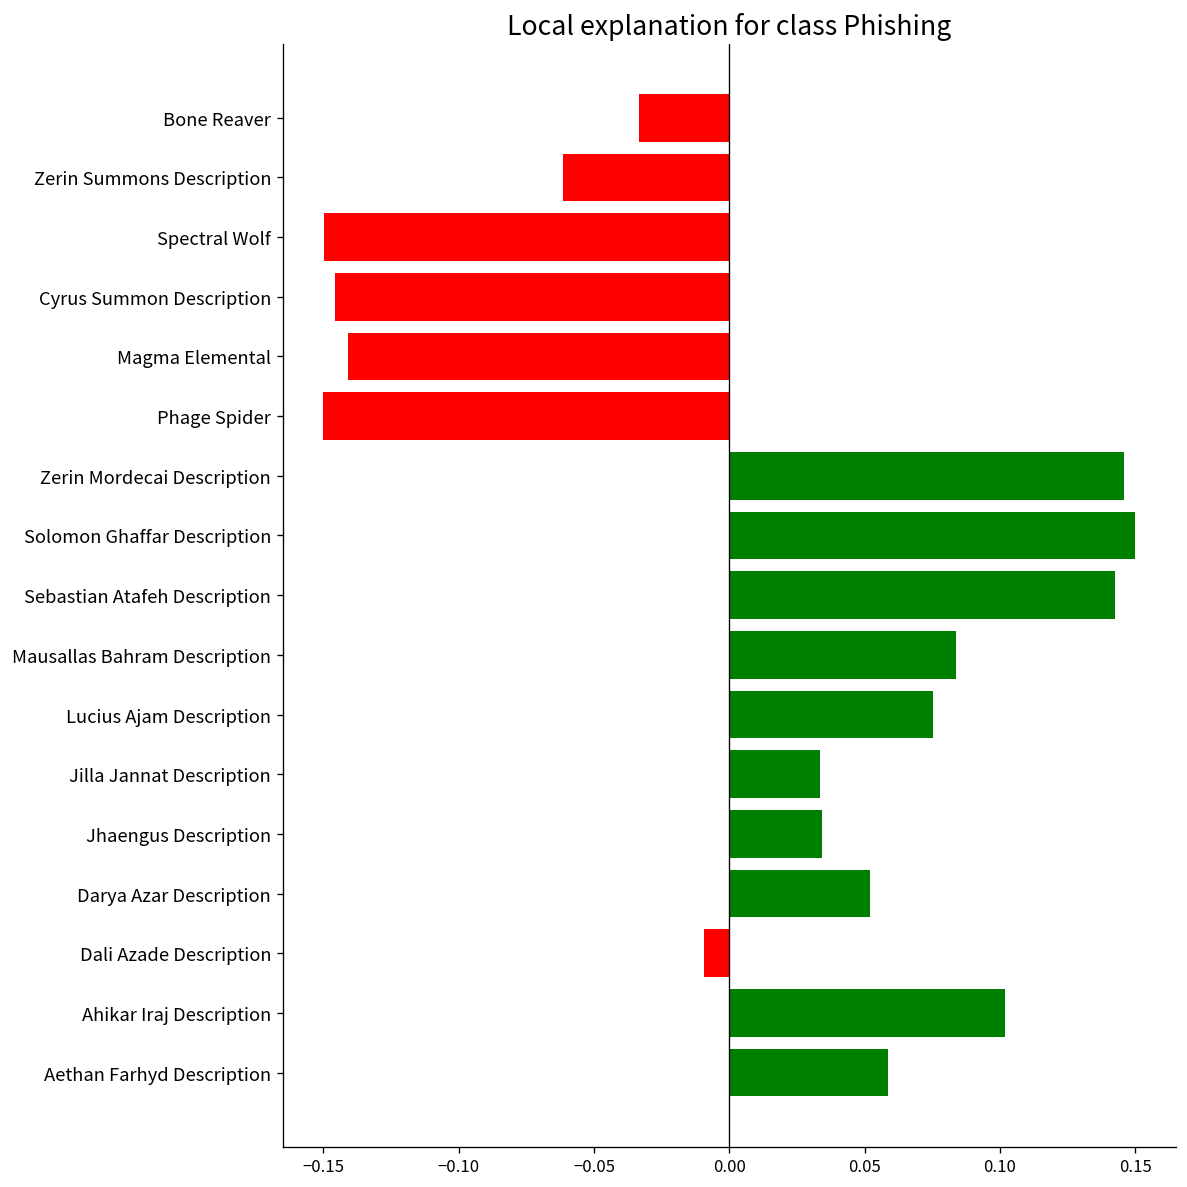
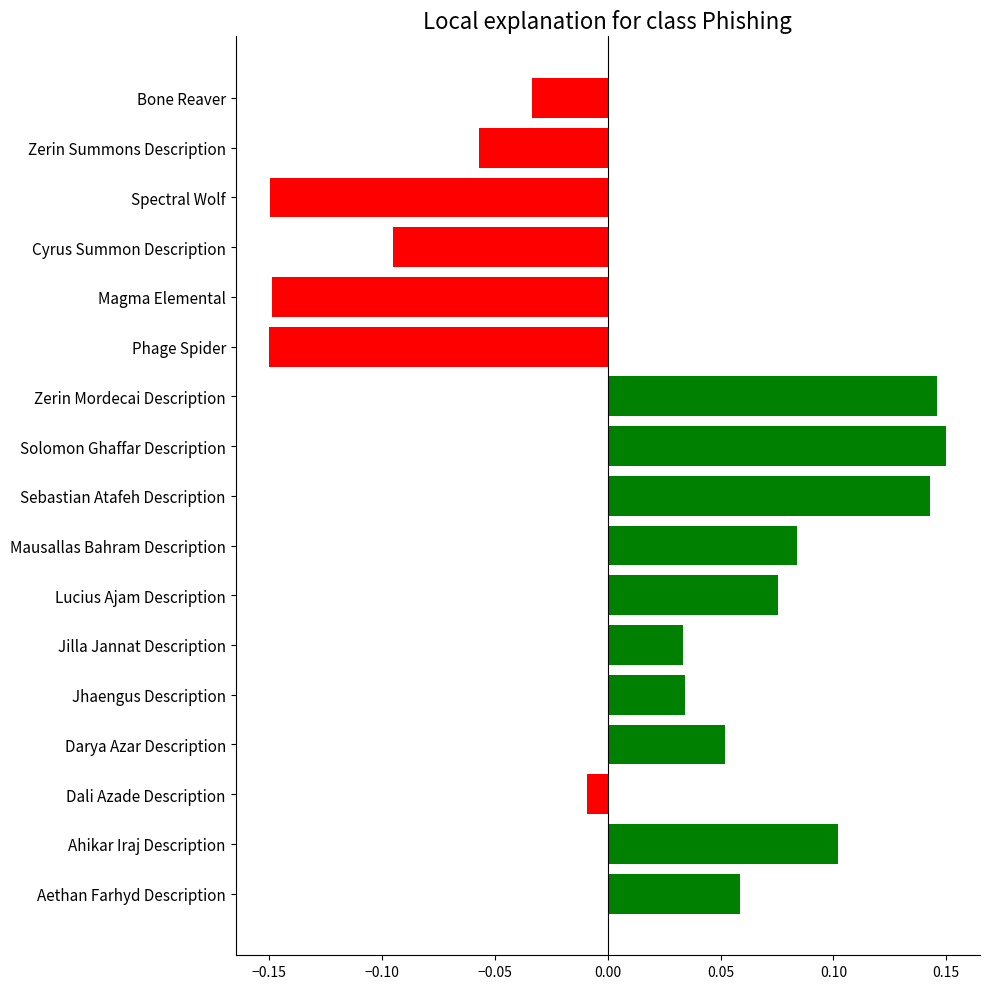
Zerin Summons Description: -0.061 -> -0.057
Cyrus Summon Description: -0.146 -> -0.095
Magma Elemental: -0.141 -> -0.149
